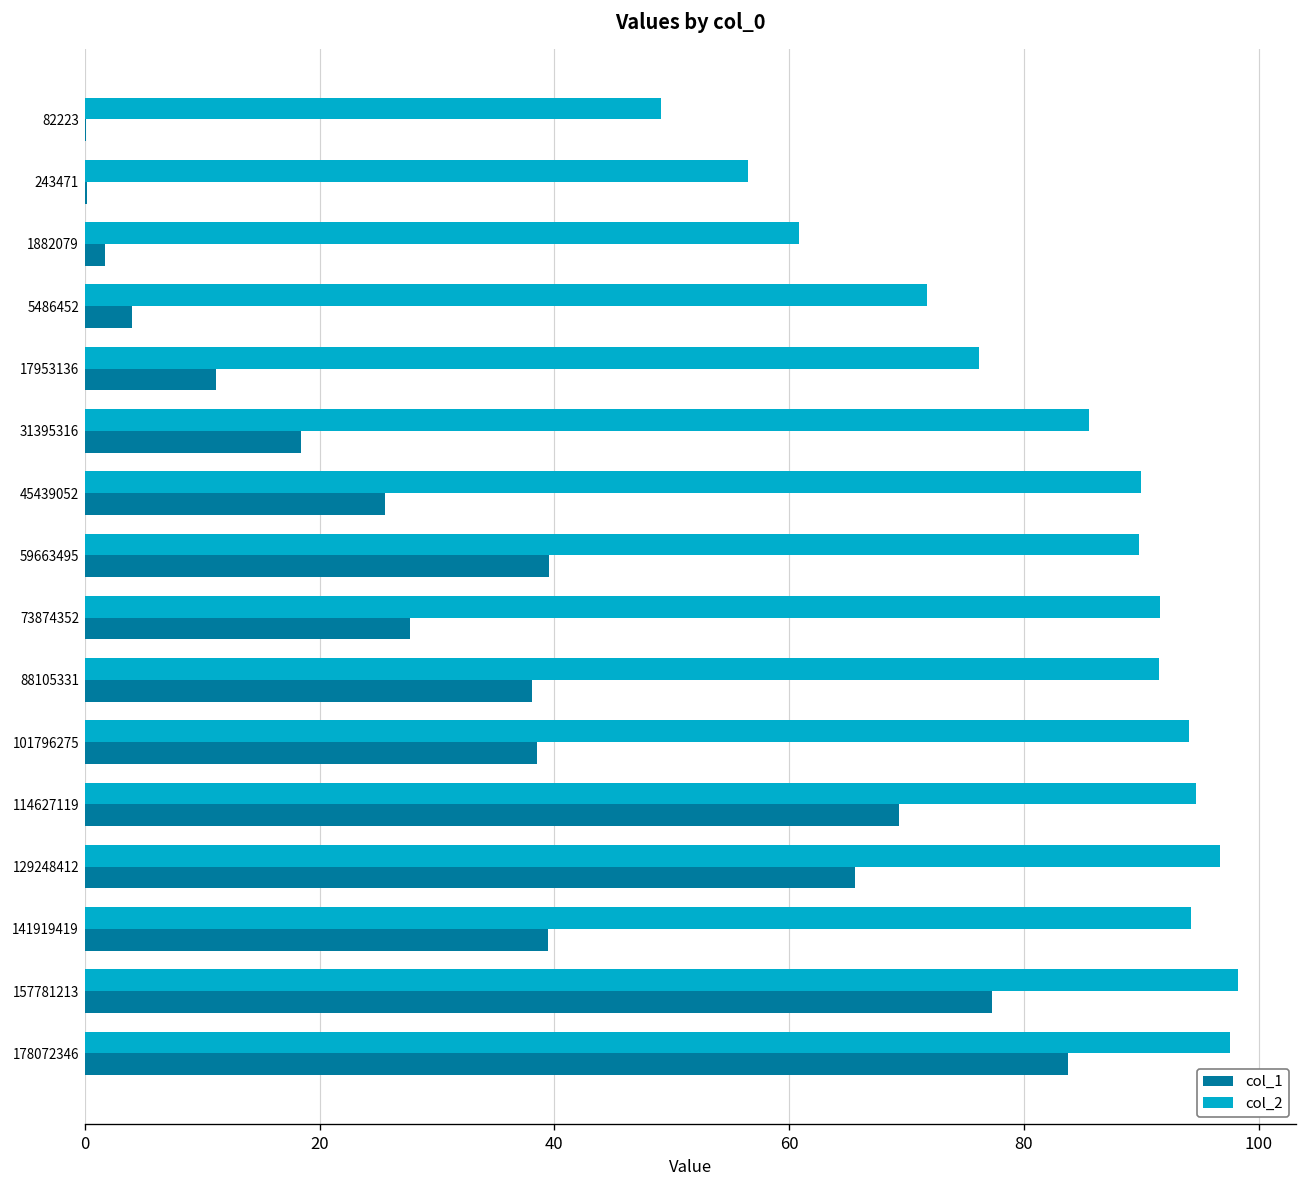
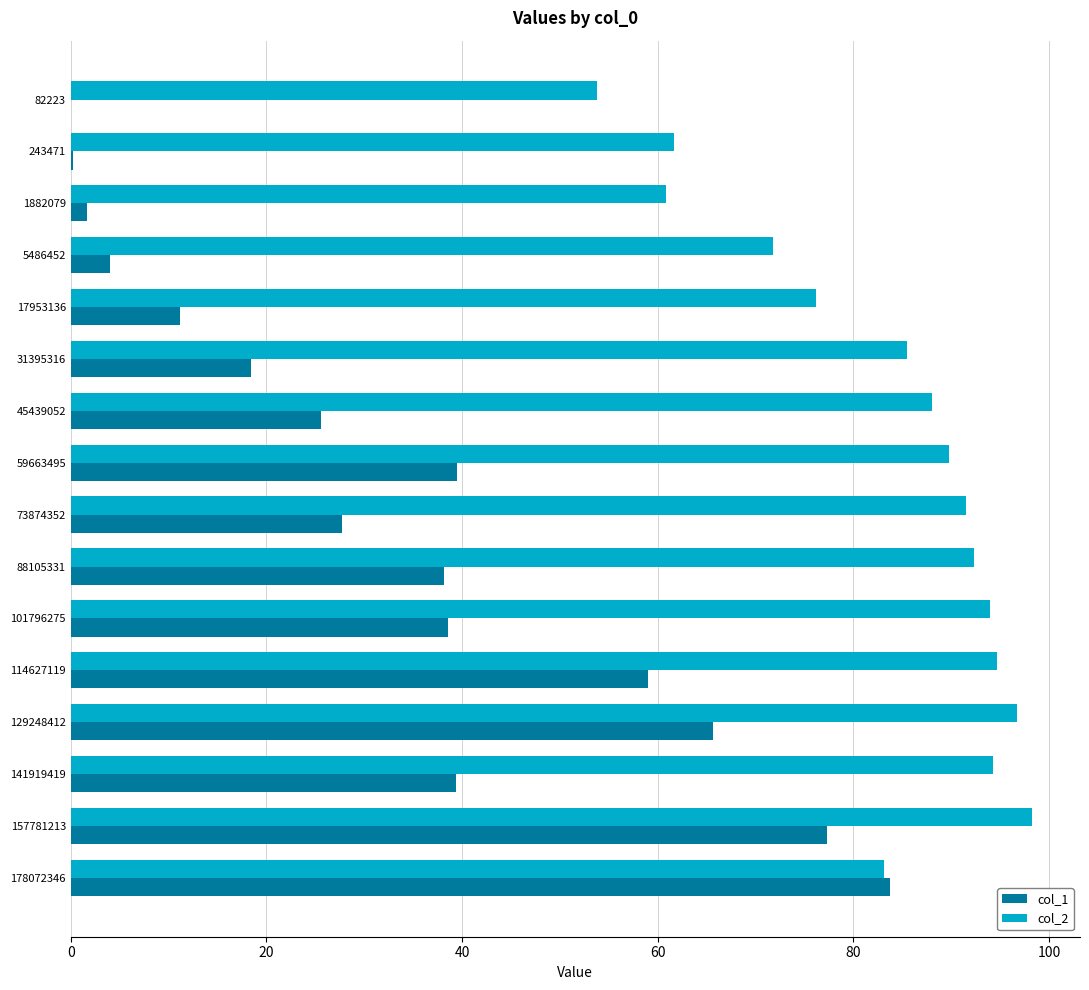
col_2, 82223: 49 -> 54
col_2, 243471: 56 -> 62
col_2, 45439052: 90 -> 88
col_2, 88105331: 91.5 -> 92.4
col_1, 114627119: 69 -> 59
col_2, 178072346: 98 -> 83
